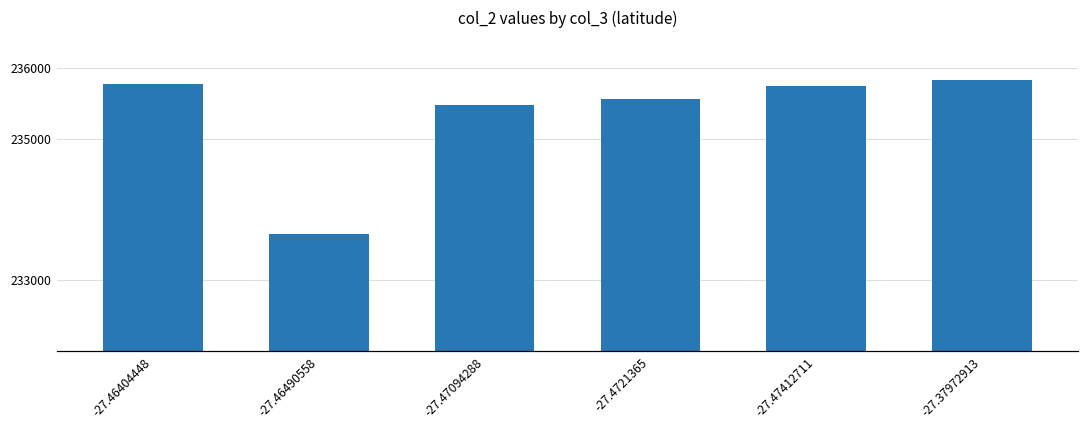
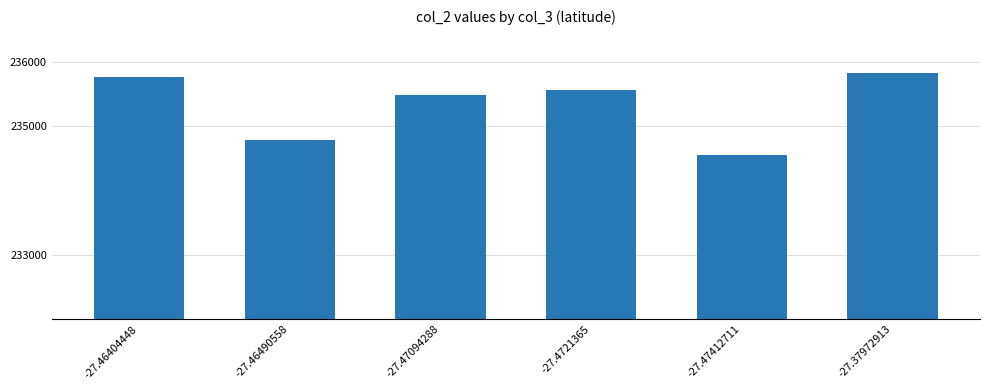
-27.46490558: 233700 -> 234800
-27.47412711: 235800 -> 234600
